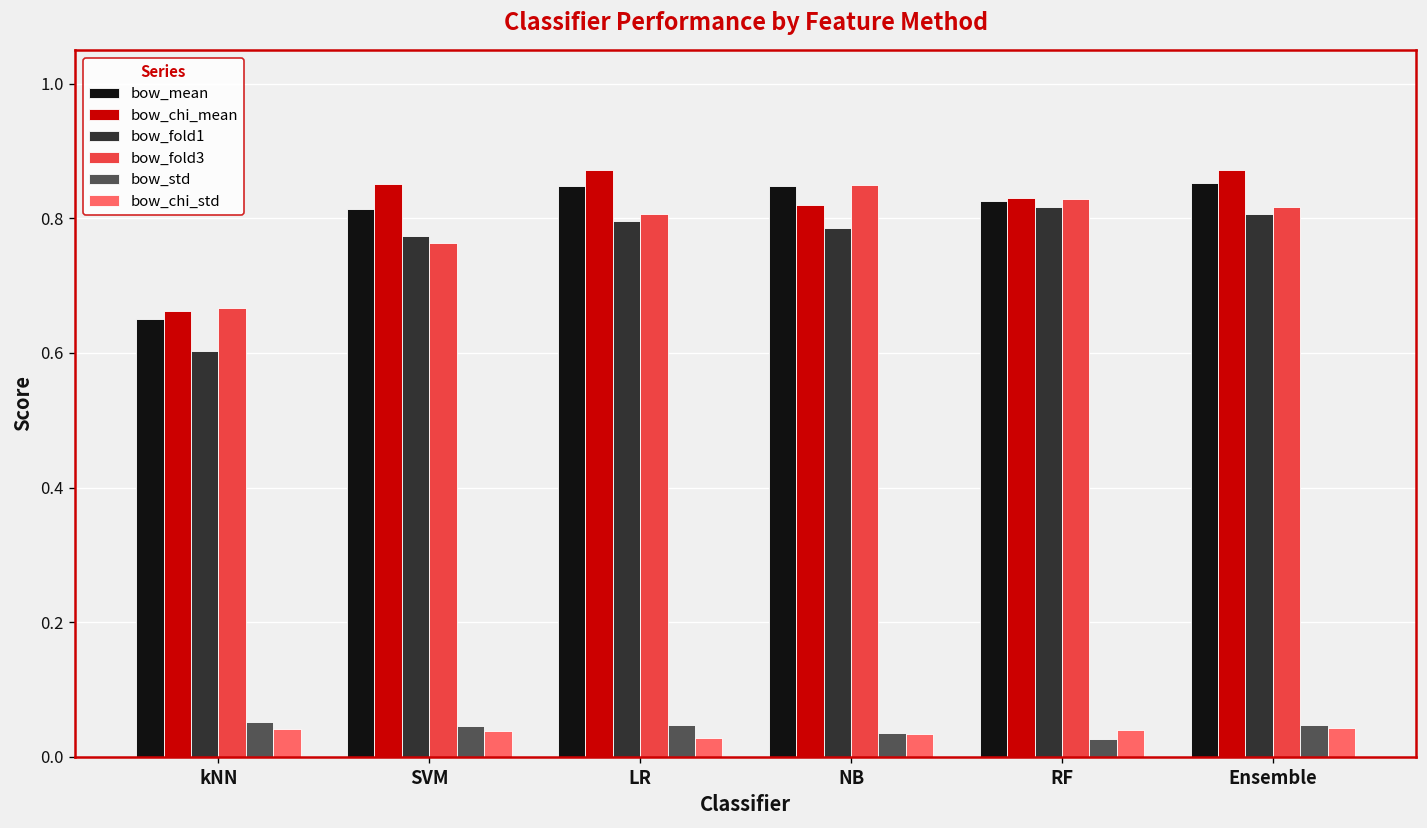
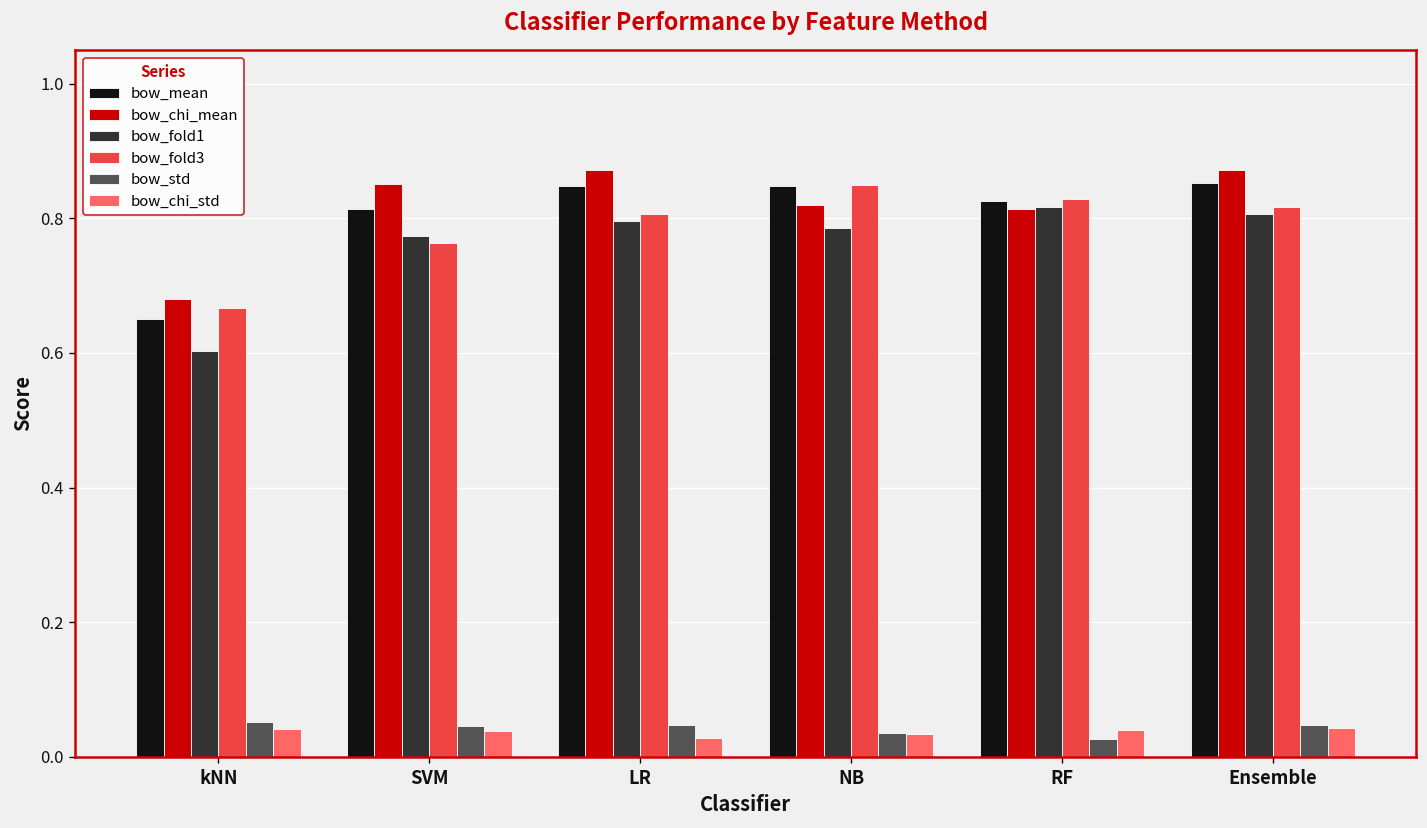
bow_chi_mean, kNN: 0.66 -> 0.68
bow_chi_mean, RF: 0.83 -> 0.81
